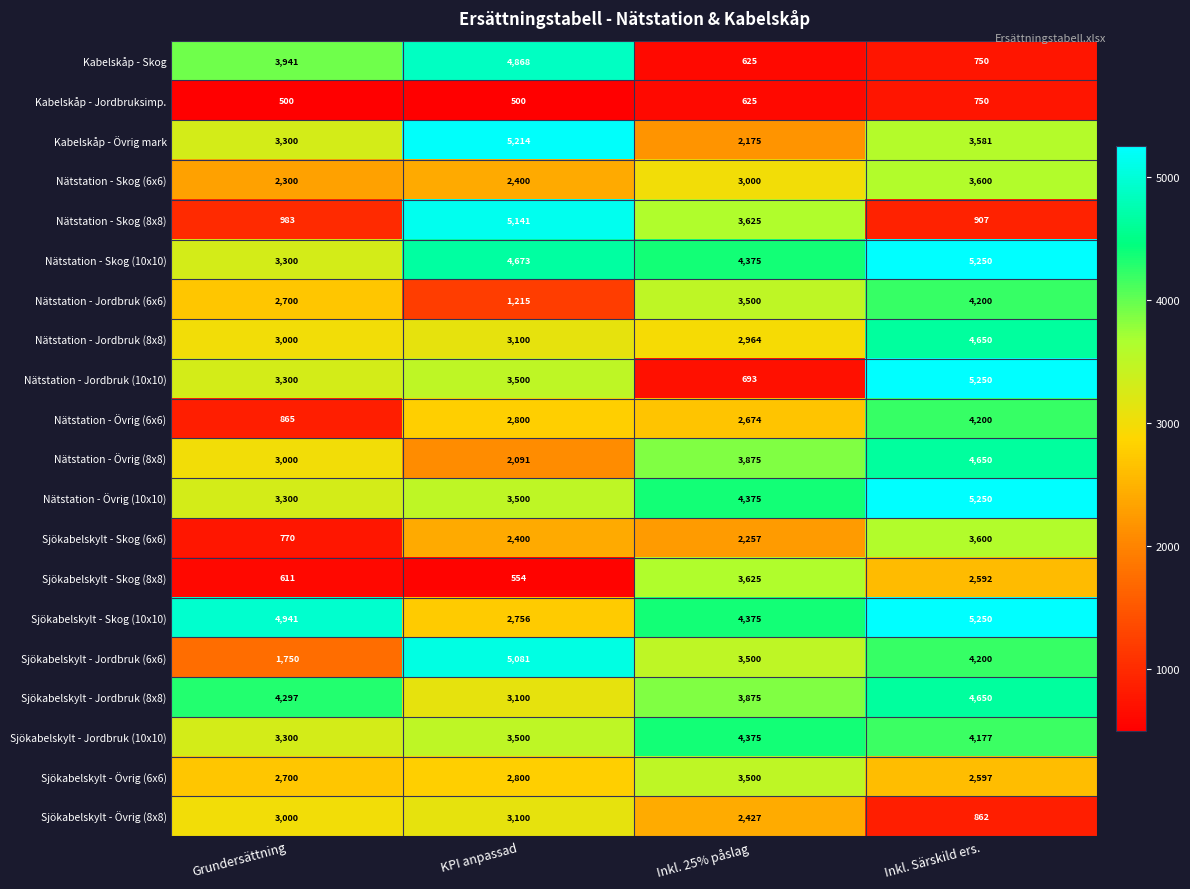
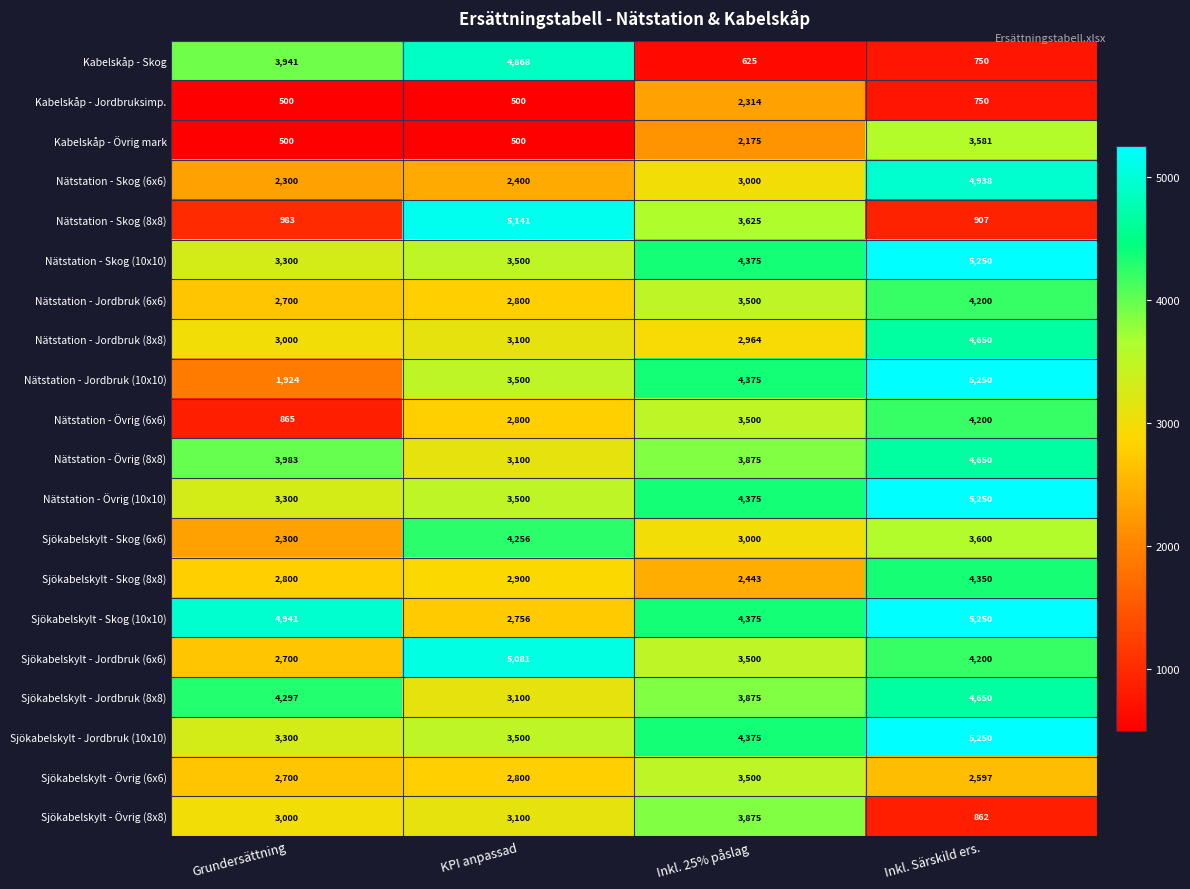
Kabelskåp - Jordbruksimp., Inkl. 25% påslag: 625 -> 2,314
Kabelskåp - Övrig mark, Grundersättning: 3,300 -> 500
Kabelskåp - Övrig mark, KPI anpassad: 5,214 -> 500
Nätstation - Skog (6x6), Inkl. Särskild ers.: 3,600 -> 4,938
Nätstation - Skog (10x10), KPI anpassad: 4,673 -> 3,500
Nätstation - Jordbruk (6x6), KPI anpassad: 1,215 -> 2,800
Nätstation - Jordbruk (10x10), Grundersättning: 3,300 -> 1,924
Nätstation - Jordbruk (10x10), Inkl. 25% påslag: 693 -> 4,375
Nätstation - Övrig (6x6), Inkl. 25% påslag: 2,674 -> 3,500
Nätstation - Övrig (8x8), Grundersättning: 3,000 -> 3,983
Nätstation - Övrig (8x8), KPI anpassad: 2,091 -> 3,100
Sjökabelskylt - Skog (6x6), Grundersättning: 770 -> 2,300
Sjökabelskylt - Skog (6x6), KPI anpassad: 2,400 -> 4,256
Sjökabelskylt - Skog (6x6), Inkl. 25% påslag: 2,257 -> 3,000
Sjökabelskylt - Skog (8x8), Grundersättning: 611 -> 2,800
Sjökabelskylt - Skog (8x8), KPI anpassad: 554 -> 2,900
Sjökabelskylt - Skog (8x8), Inkl. 25% påslag: 3,625 -> 2,443
Sjökabelskylt - Skog (8x8), Inkl. Särskild ers.: 2,592 -> 4,350
Sjökabelskylt - Jordbruk (6x6), Grundersättning: 1,750 -> 2,700
Sjökabelskylt - Jordbruk (10x10), Inkl. Särskild ers.: 4,177 -> 5,250
Sjökabelskylt - Övrig (8x8), Inkl. 25% påslag: 2,427 -> 3,875
